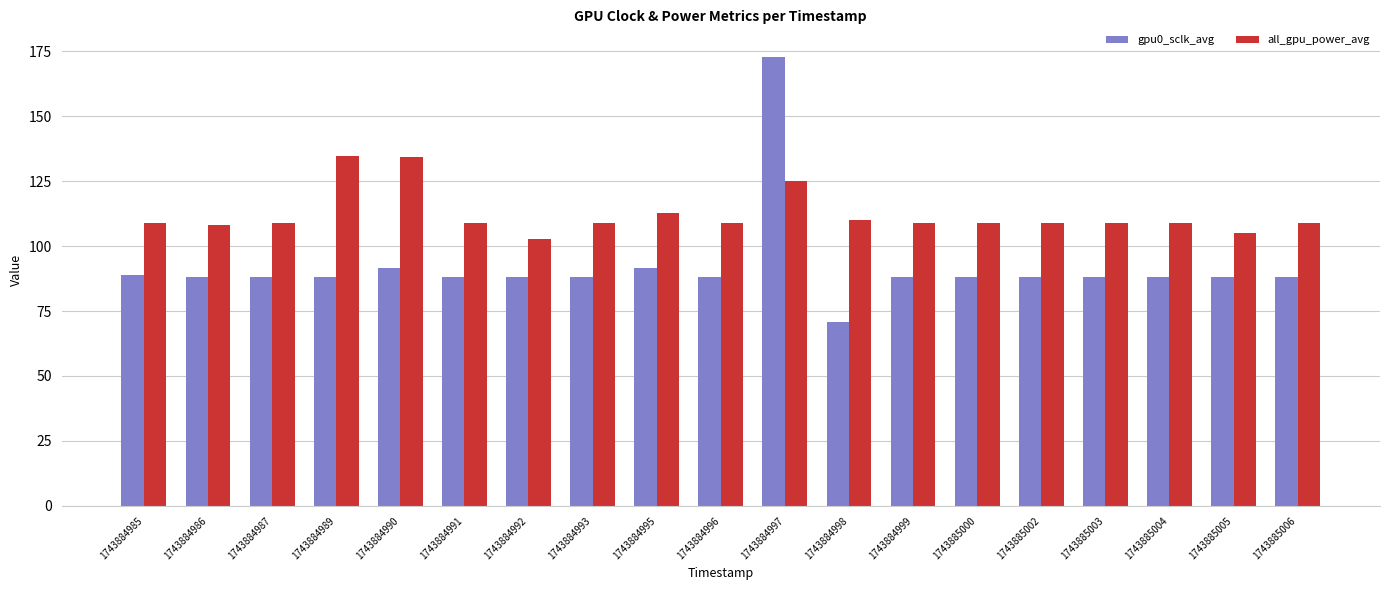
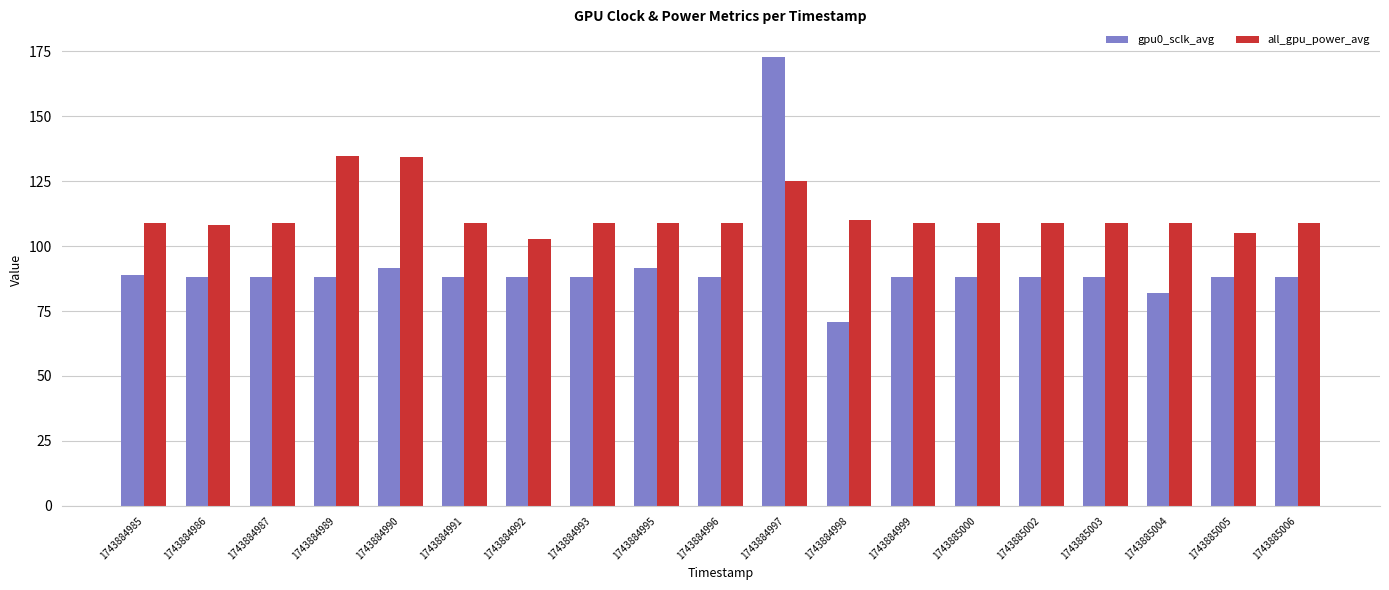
all_gpu_power_avg, 1743884995: 113 -> 109
gpu0_sclk_avg, 1743885004: 88 -> 82
